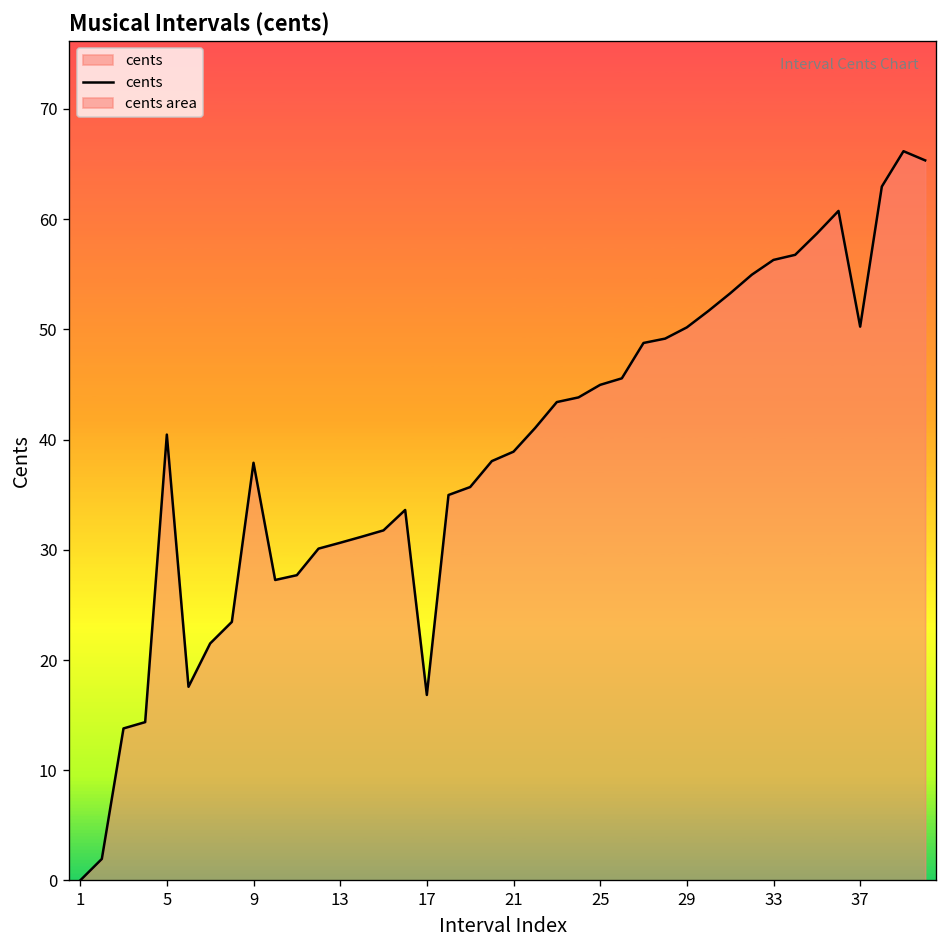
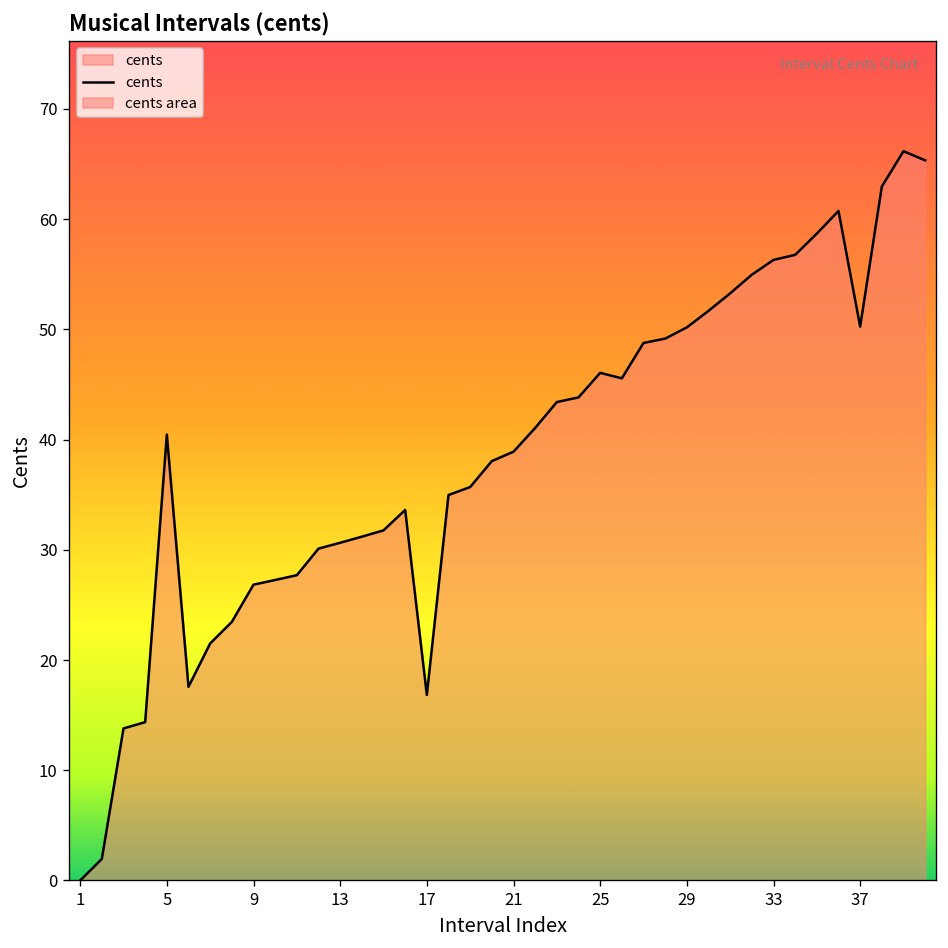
9: 38 -> 27
25: 45 -> 46
